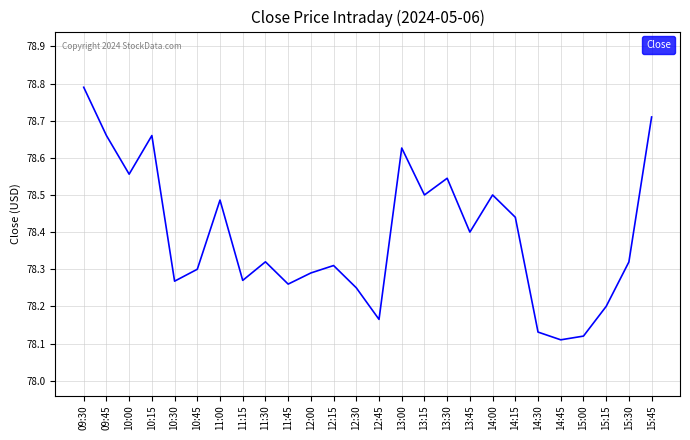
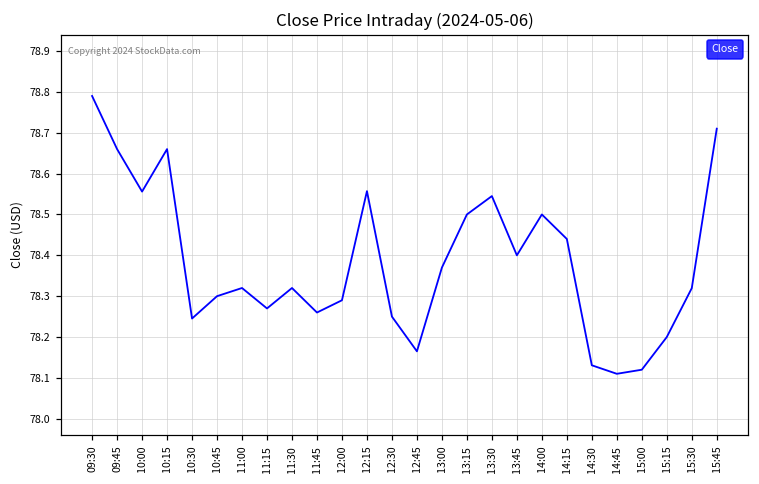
10:30: 78.27 -> 78.25
11:00: 78.49 -> 78.32
12:15: 78.31 -> 78.56
13:00: 78.63 -> 78.37
